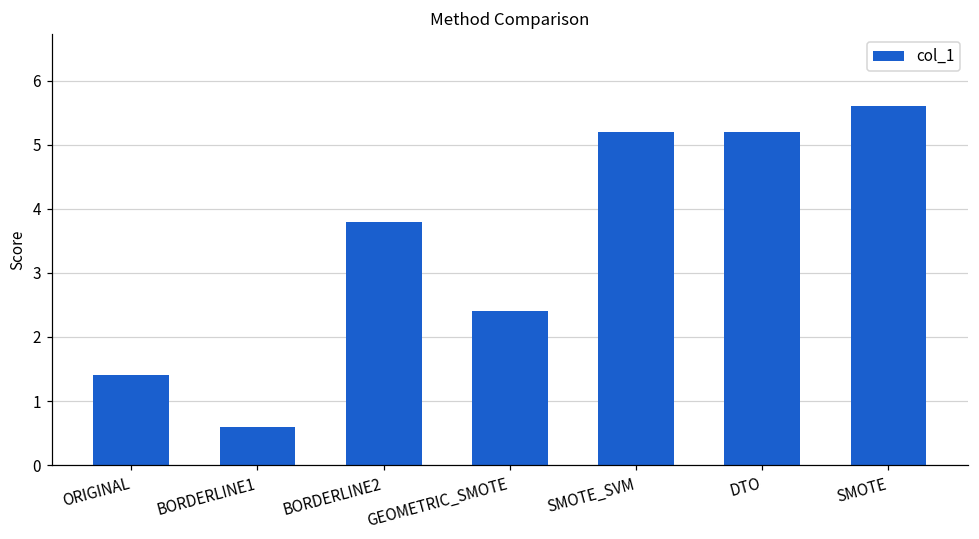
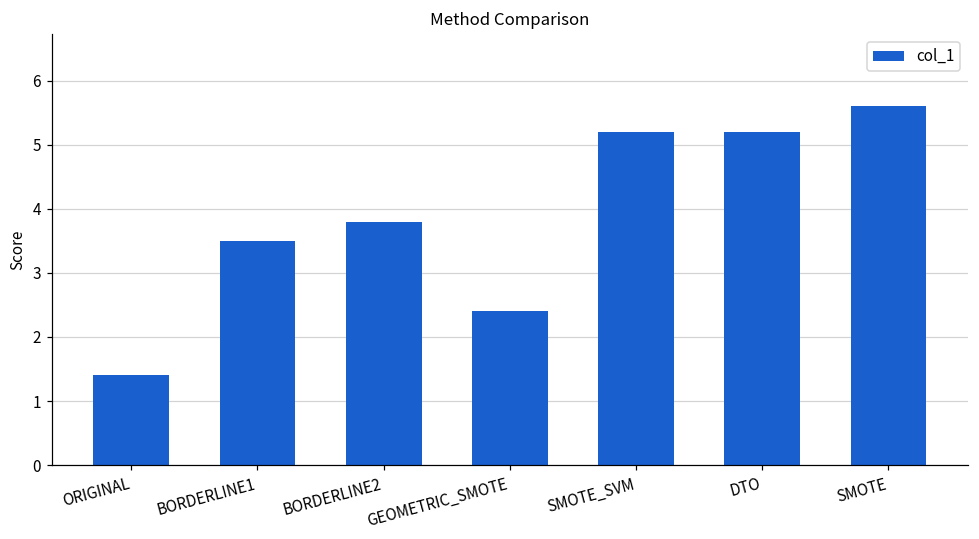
BORDERLINE1: 0.6 -> 3.5
